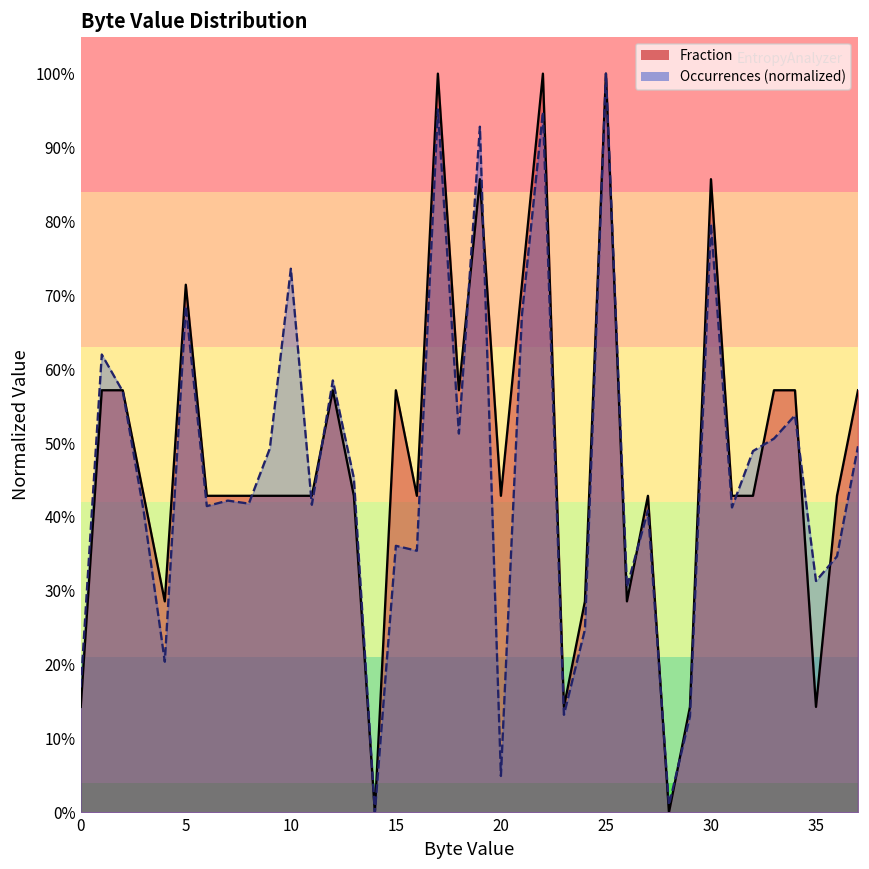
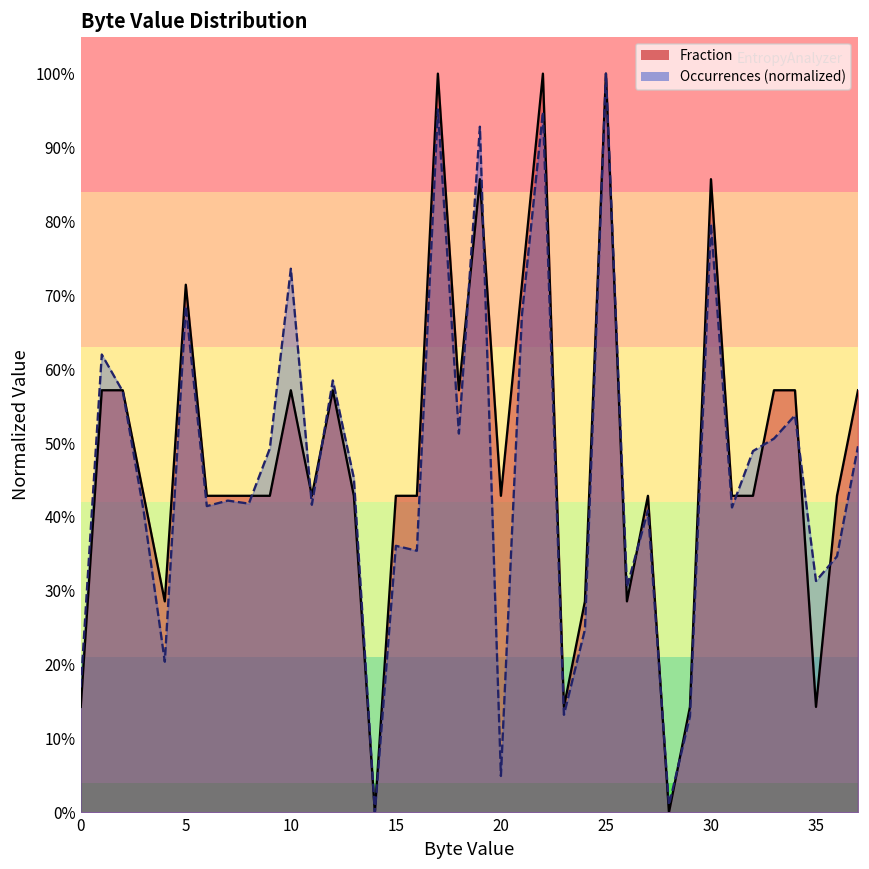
Fraction, 10: 43% -> 57%
Fraction, 15: 57% -> 43%
